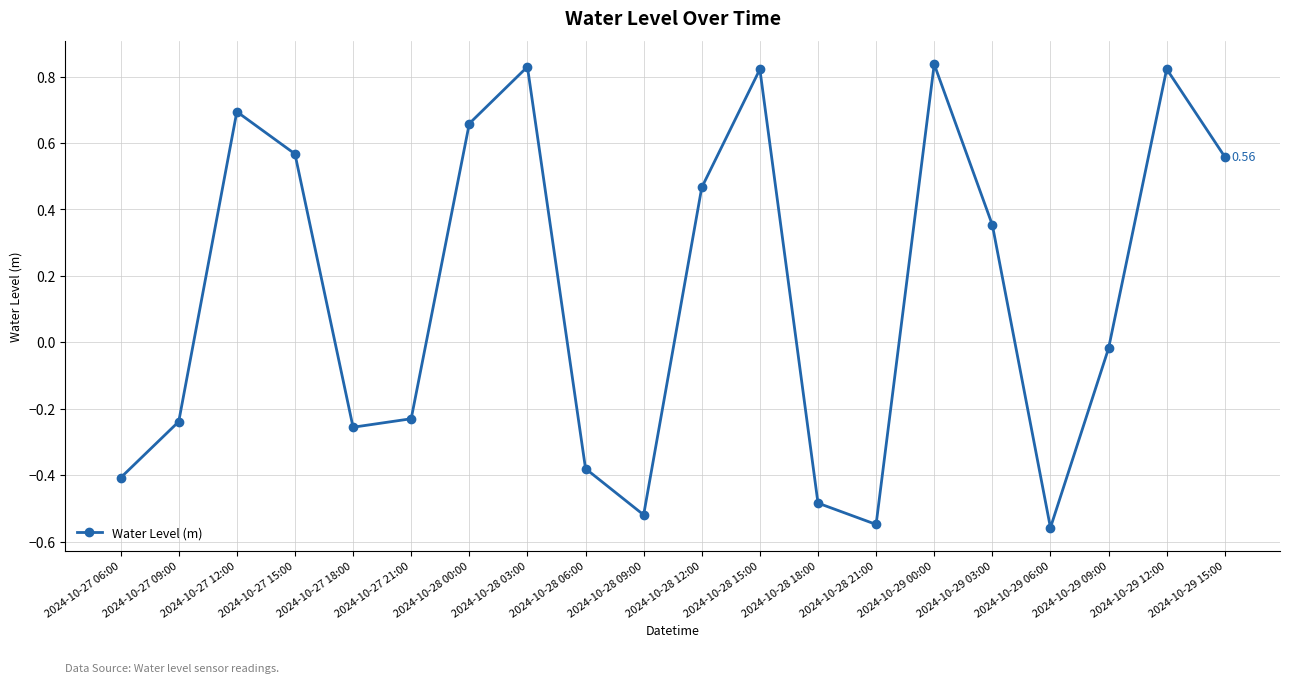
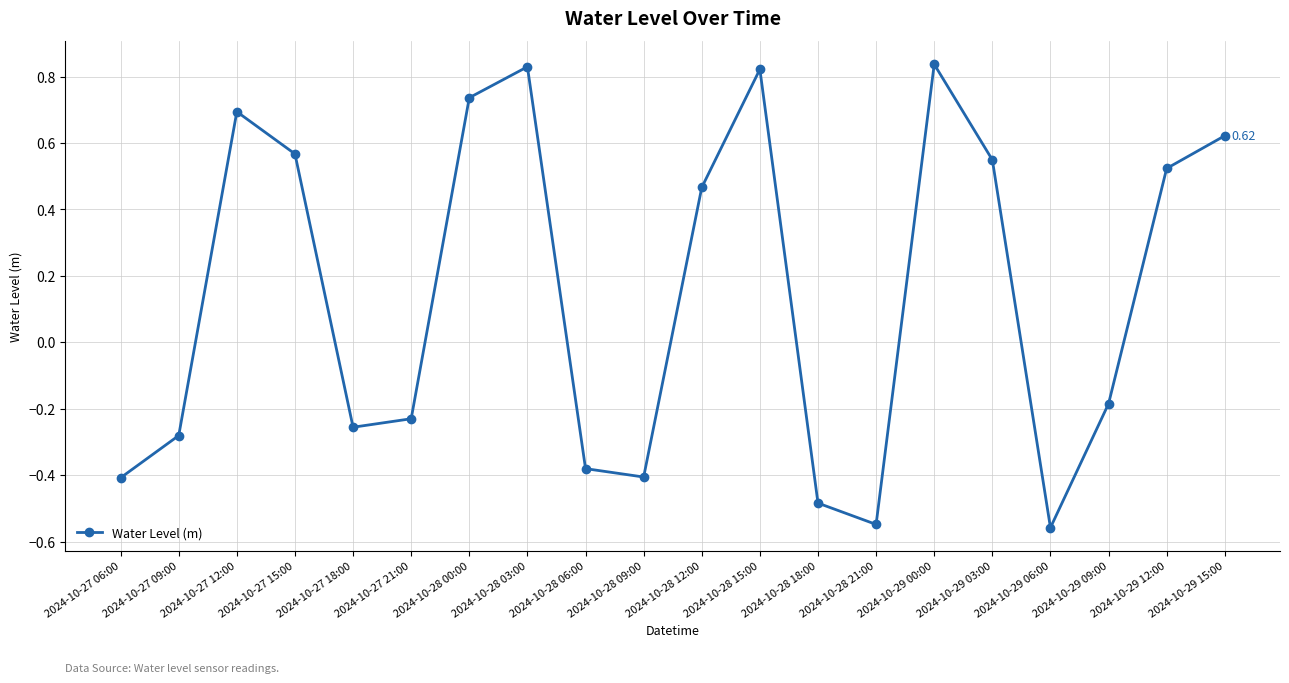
2024-10-27 09:00: -0.24 -> -0.28
2024-10-28 00:00: 0.66 -> 0.74
2024-10-28 09:00: -0.52 -> -0.40
2024-10-29 03:00: 0.35 -> 0.55
2024-10-29 09:00: -0.02 -> -0.18
2024-10-29 12:00: 0.82 -> 0.52
2024-10-29 15:00: 0.56 -> 0.62
